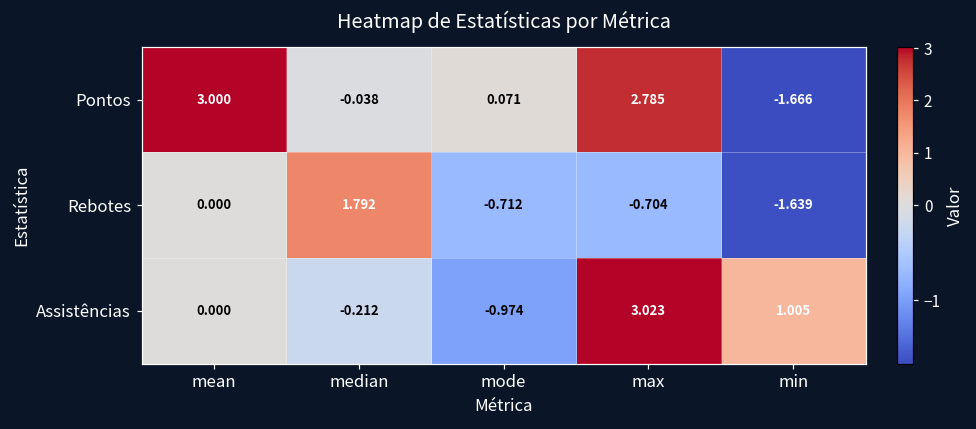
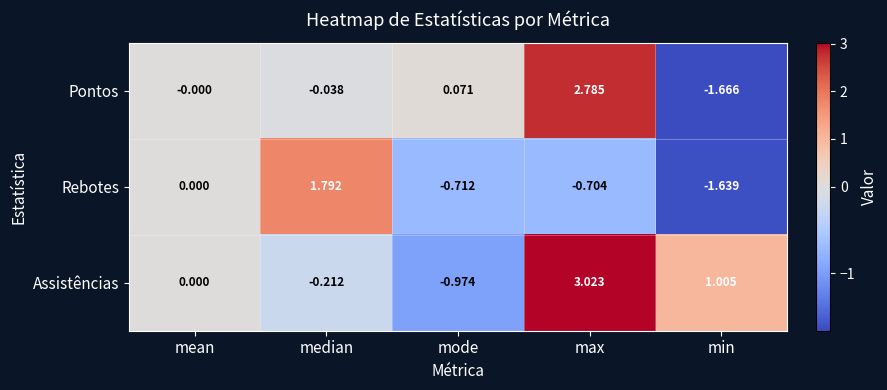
Pontos, mean: 3.000 -> -0.000
